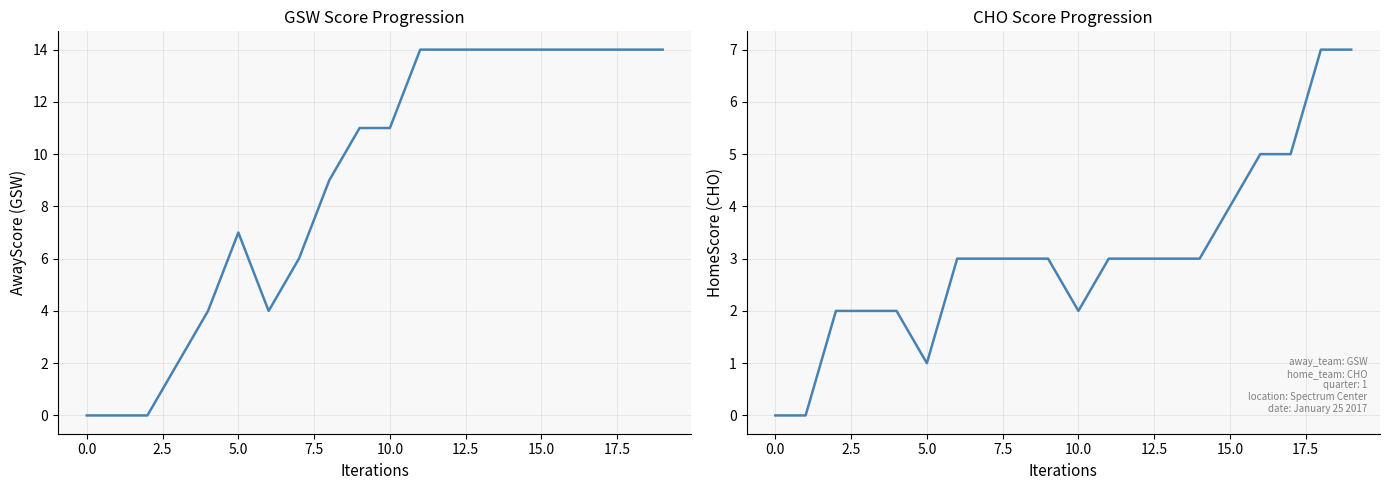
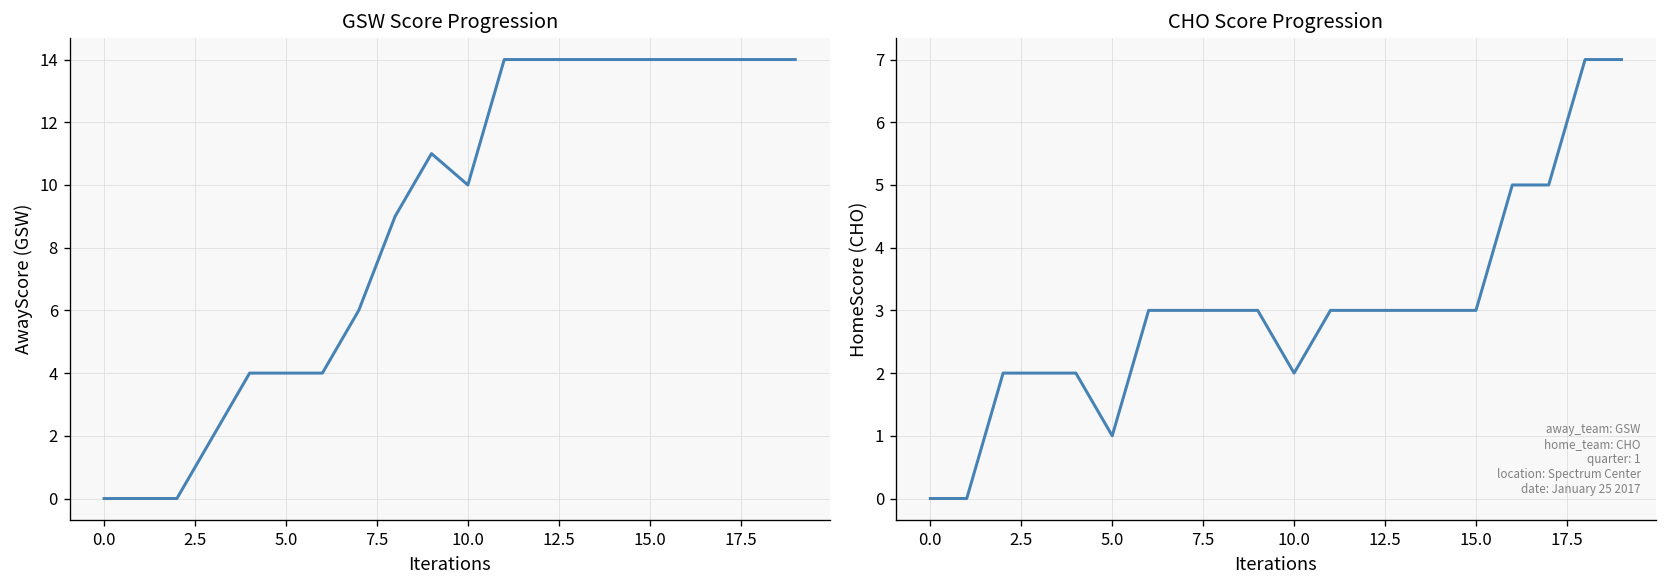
GSW Score Progression, 5.0: 7 -> 4
GSW Score Progression, 10.0: 11 -> 10
CHO Score Progression, 15.0: 4 -> 3
